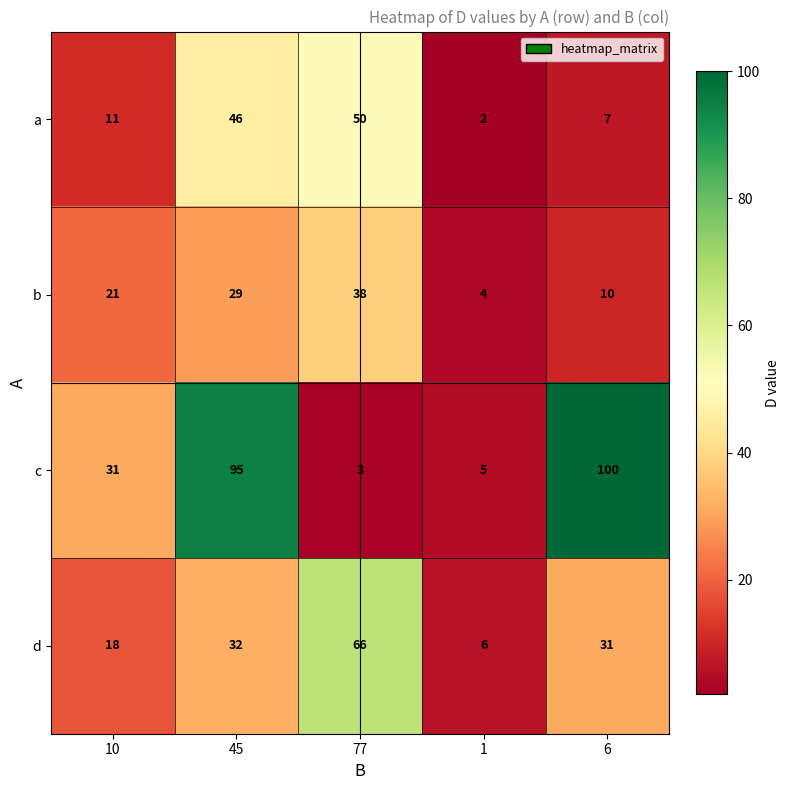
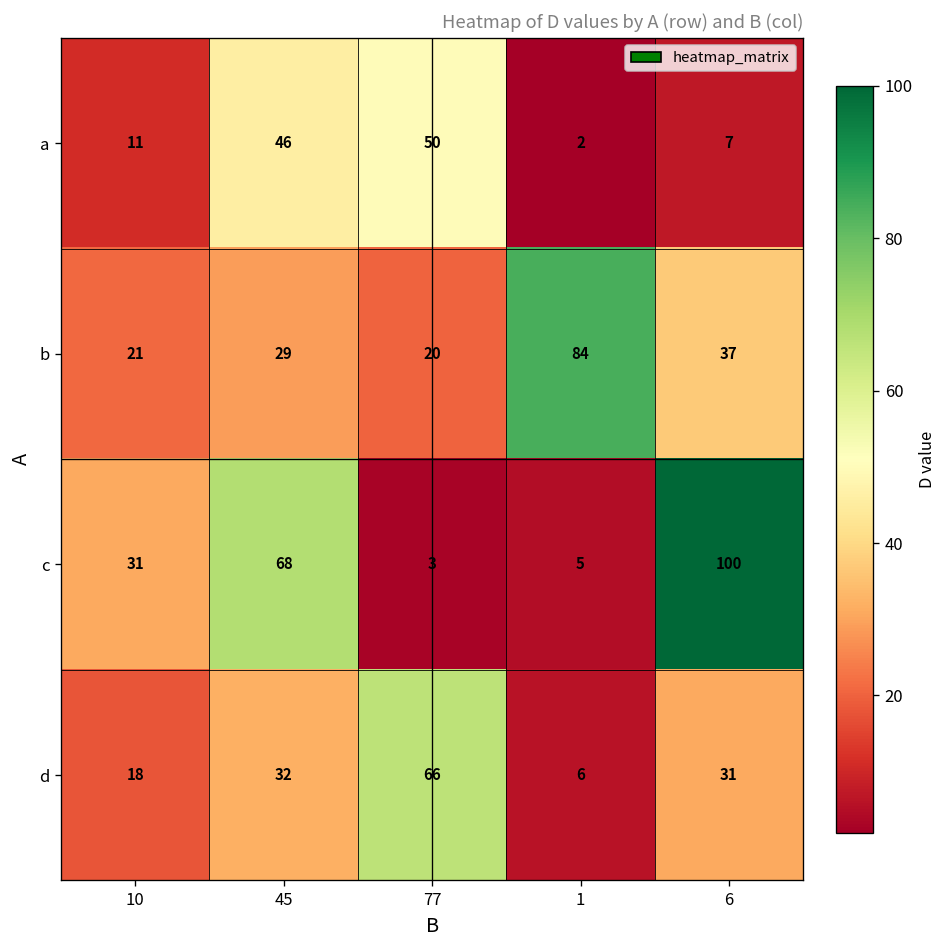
b, 77: 38 -> 20
b, 1: 4 -> 84
b, 6: 10 -> 37
c, 45: 95 -> 68
